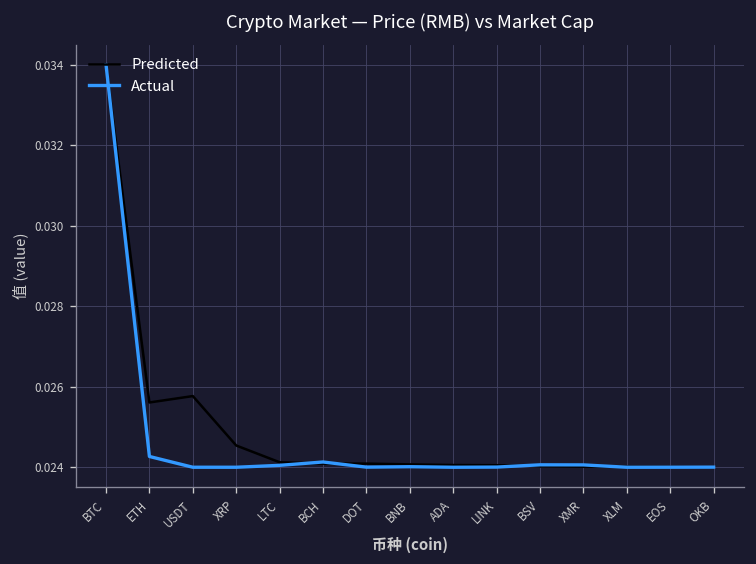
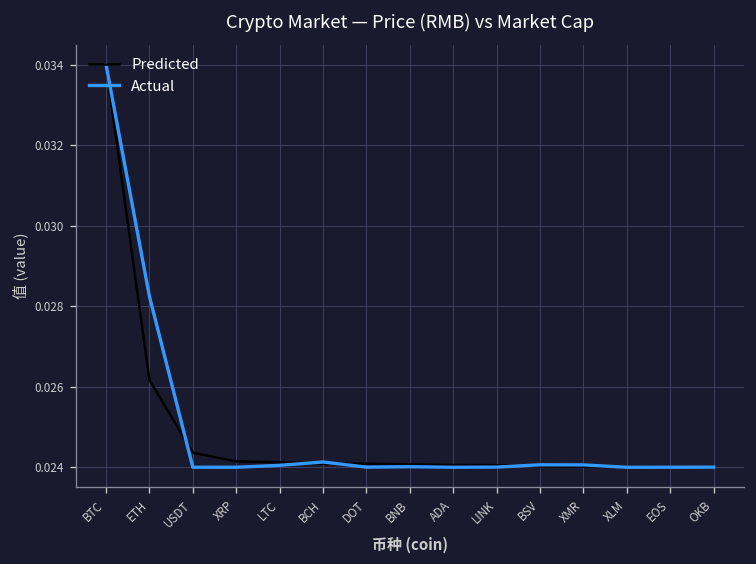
Predicted, ETH: 0.0256 -> 0.0262
Actual, ETH: 0.0243 -> 0.0282
Predicted, USDT: 0.0258 -> 0.0244
Predicted, XRP: 0.0245 -> 0.0241
